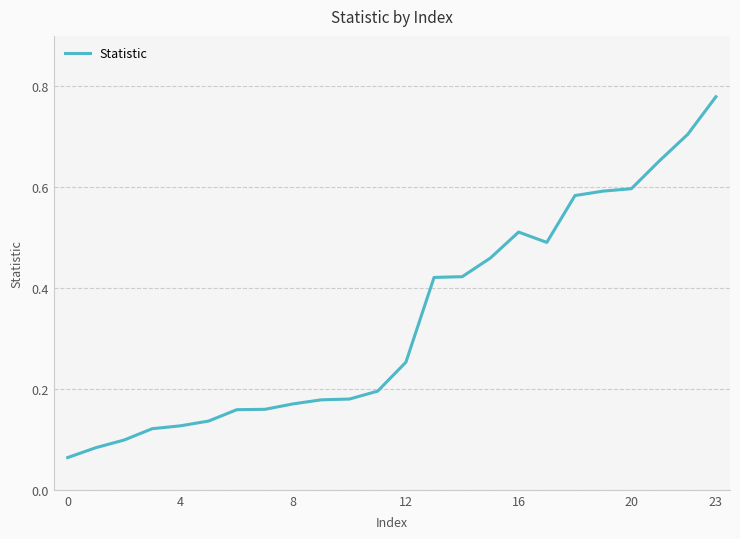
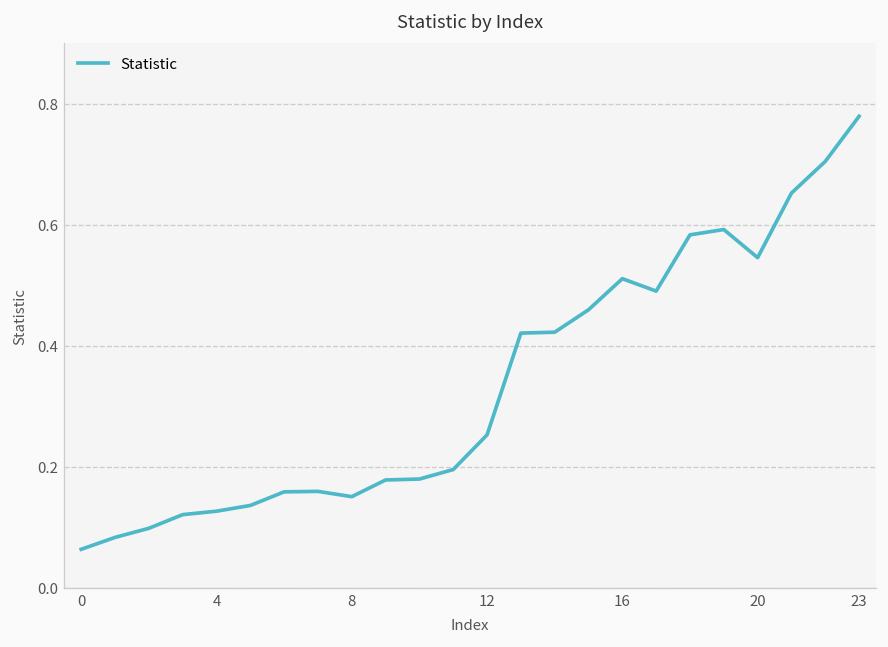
8: 0.17 -> 0.15
20: 0.60 -> 0.55
